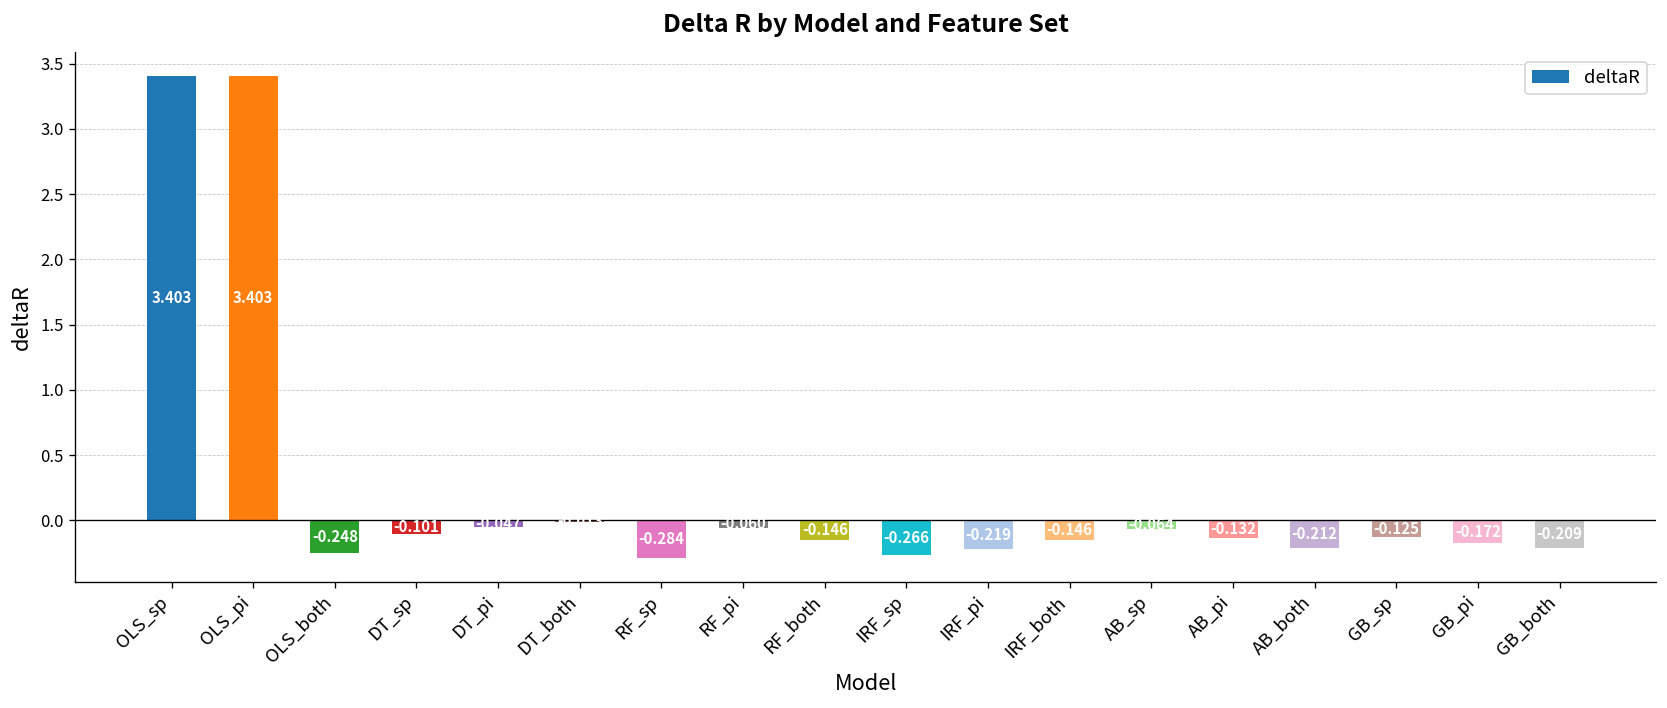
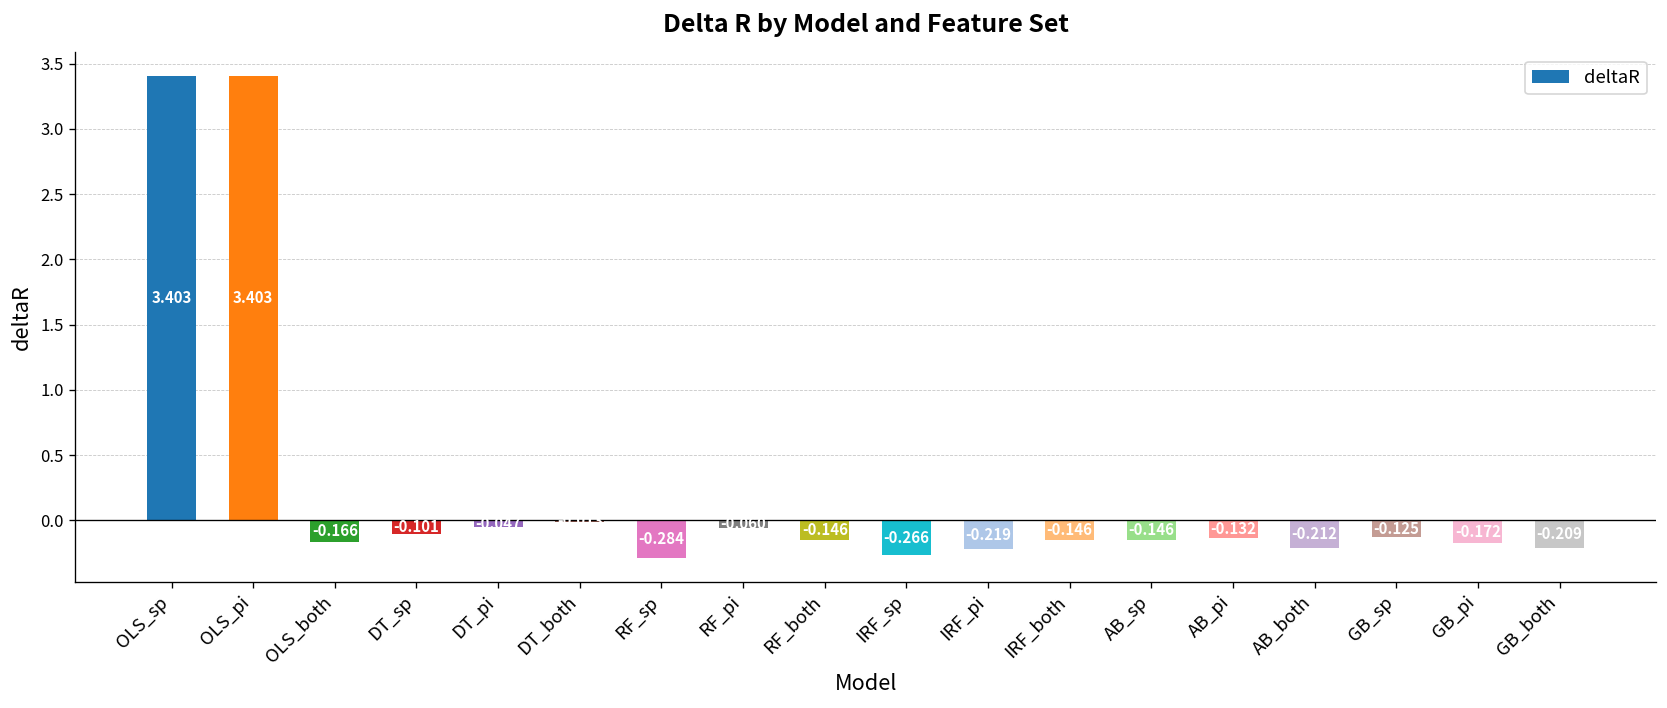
OLS_both: -0.248 -> -0.166
AB_sp: -0.06 -> -0.15
